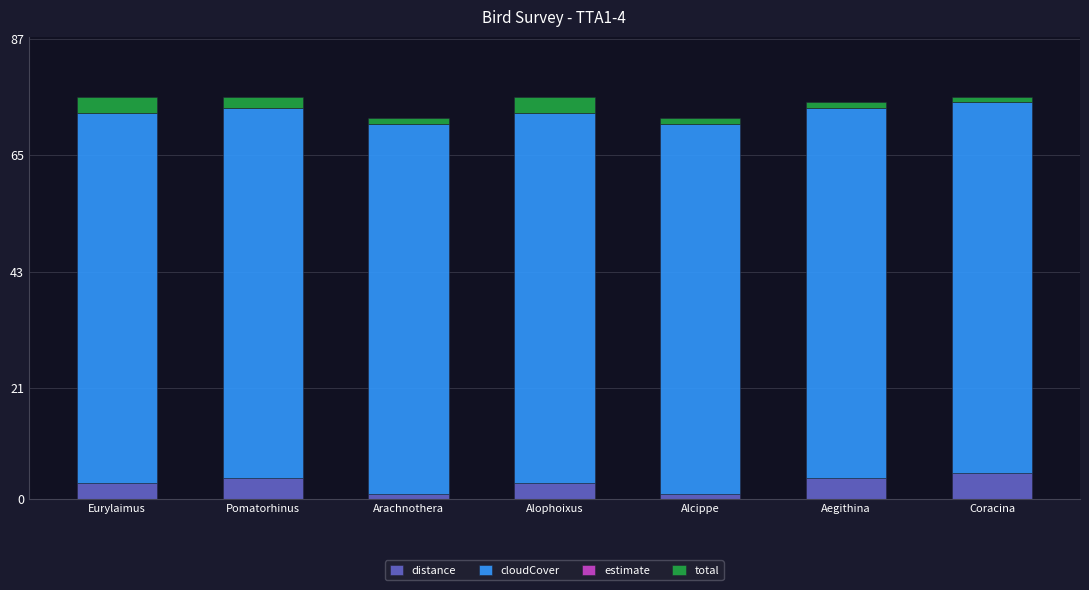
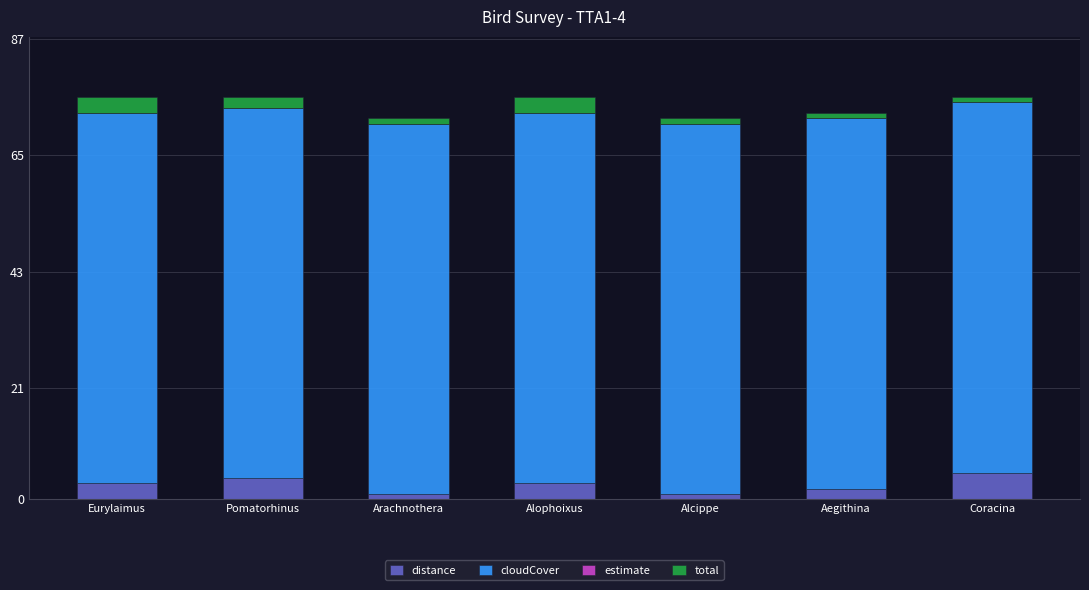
distance, Aegithina: 4 -> 2
